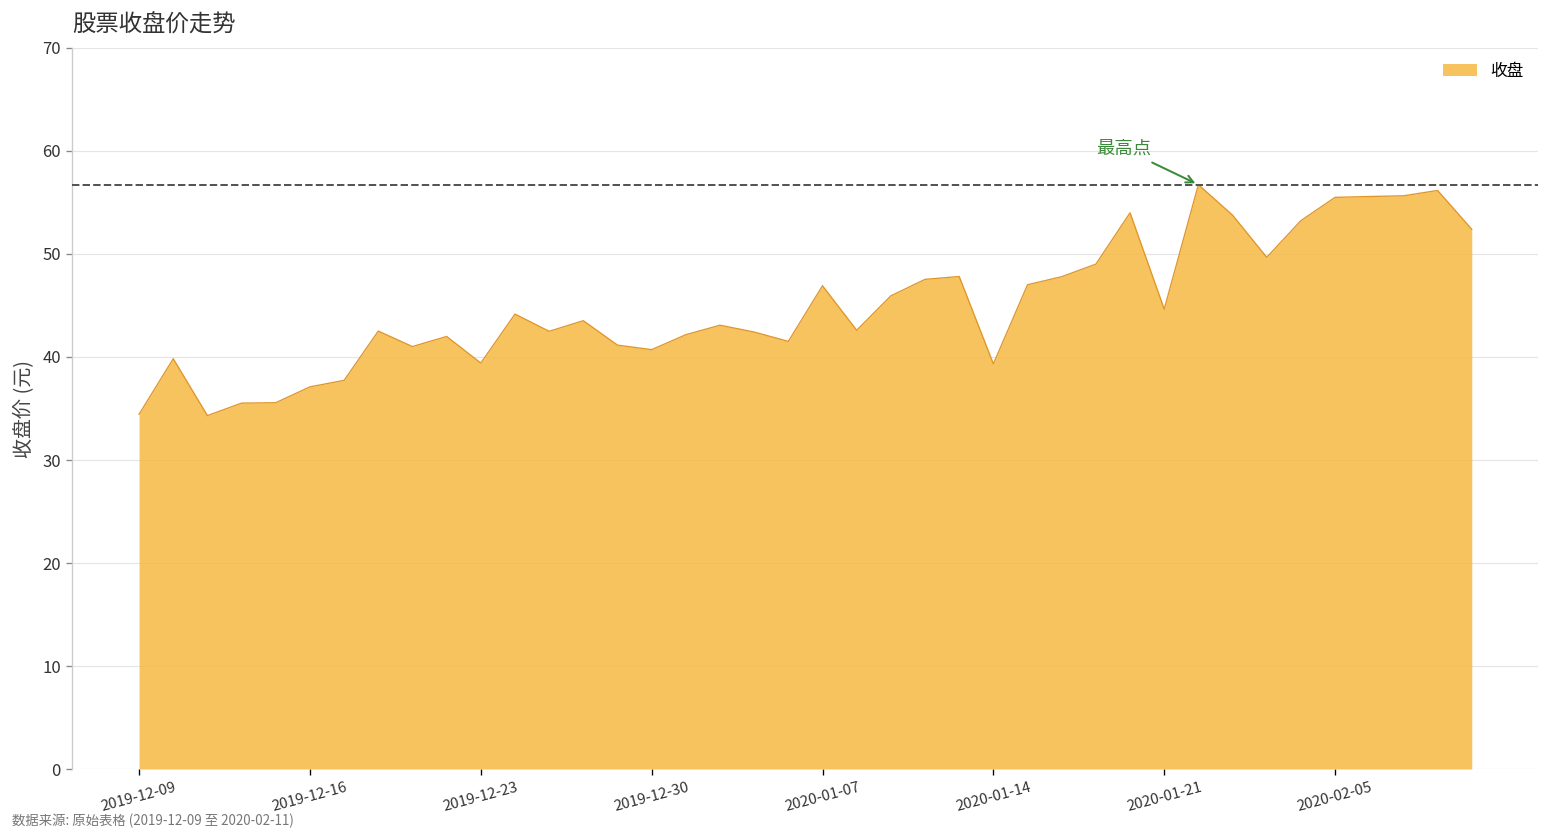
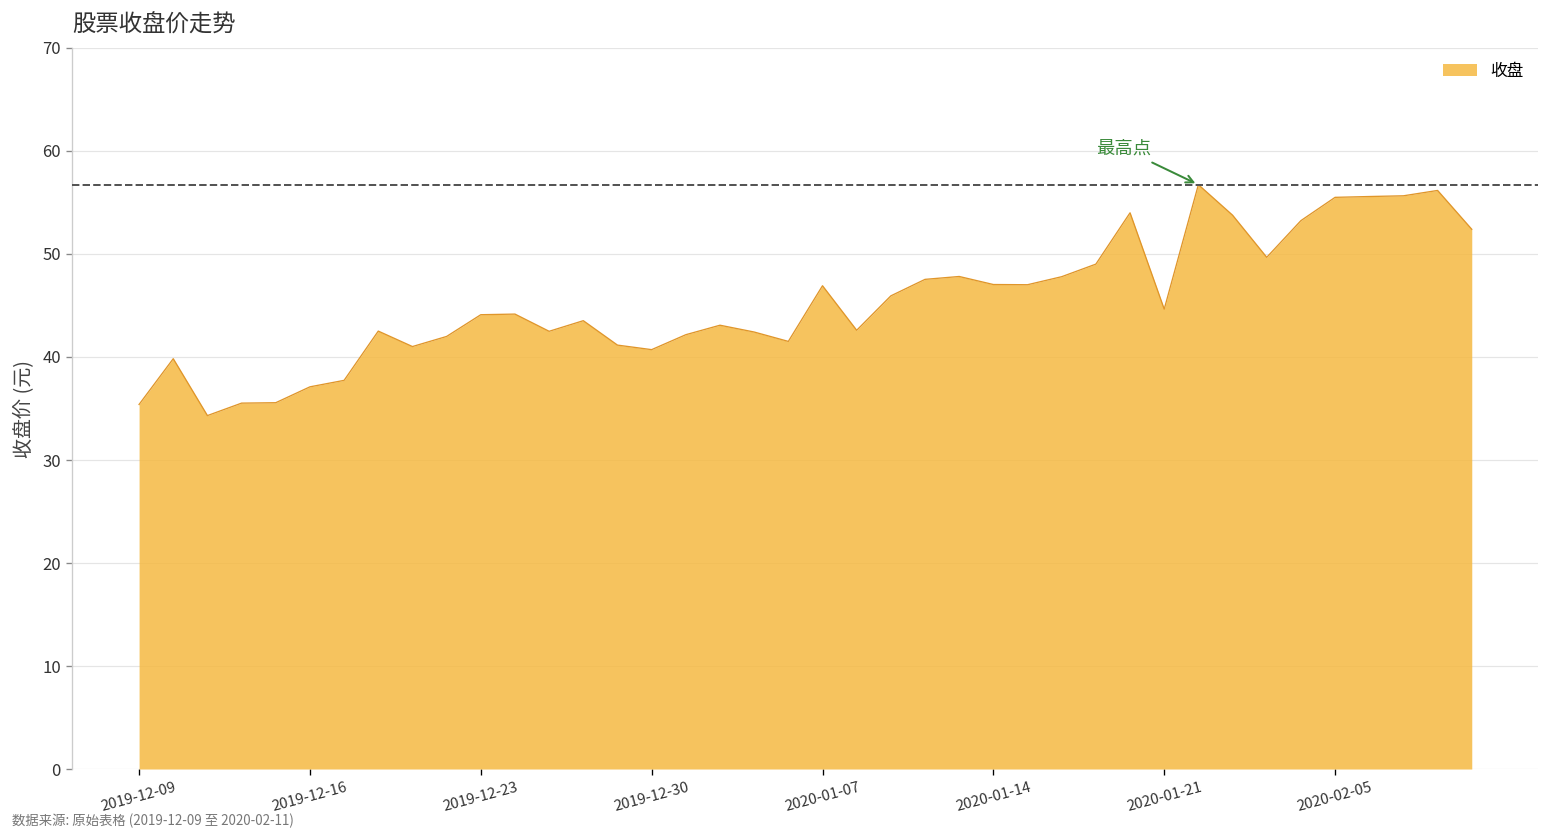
2019-12-09: 34 -> 35
2019-12-23: 39 -> 44
2020-01-14: 39 -> 47
